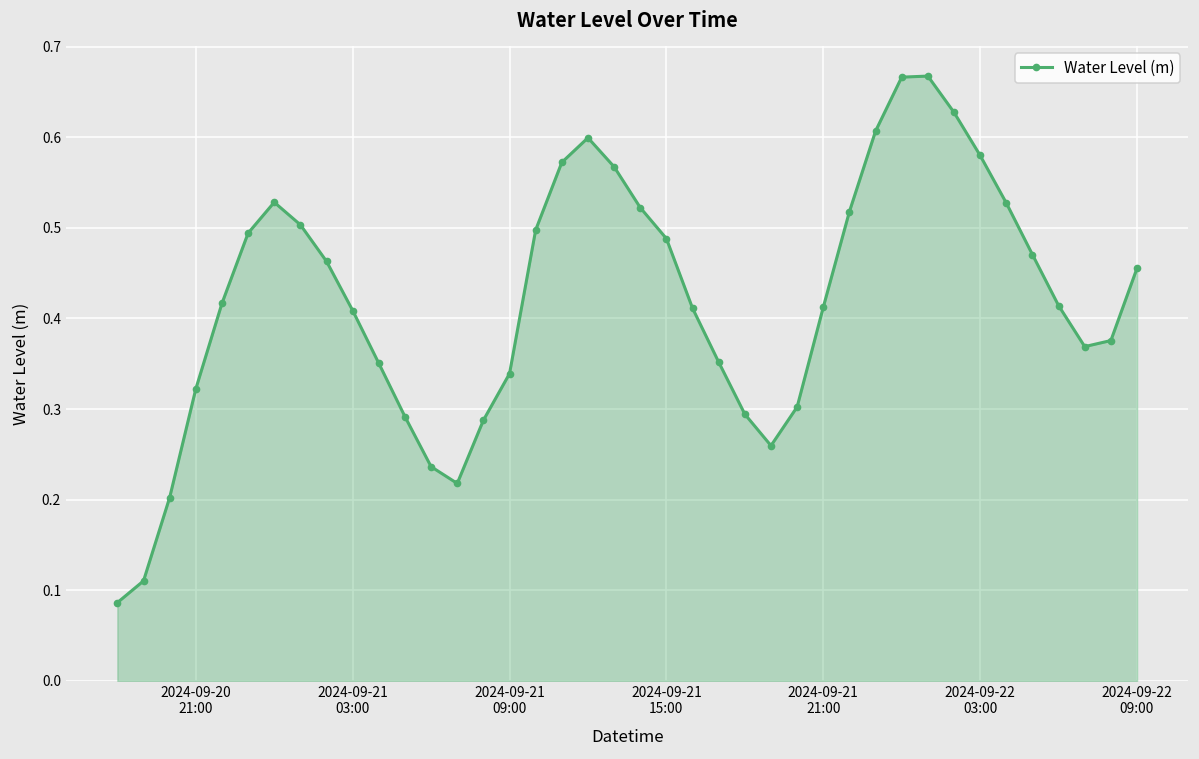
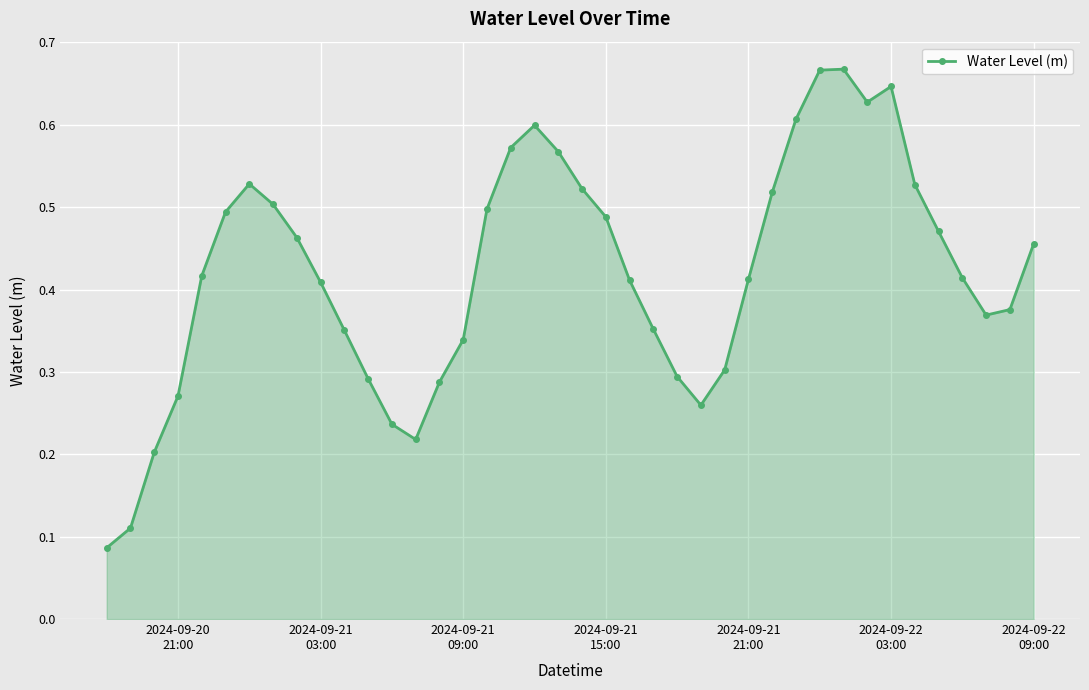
2024-09-20 21:00: 0.32 -> 0.27
2024-09-22 03:00: 0.58 -> 0.65
